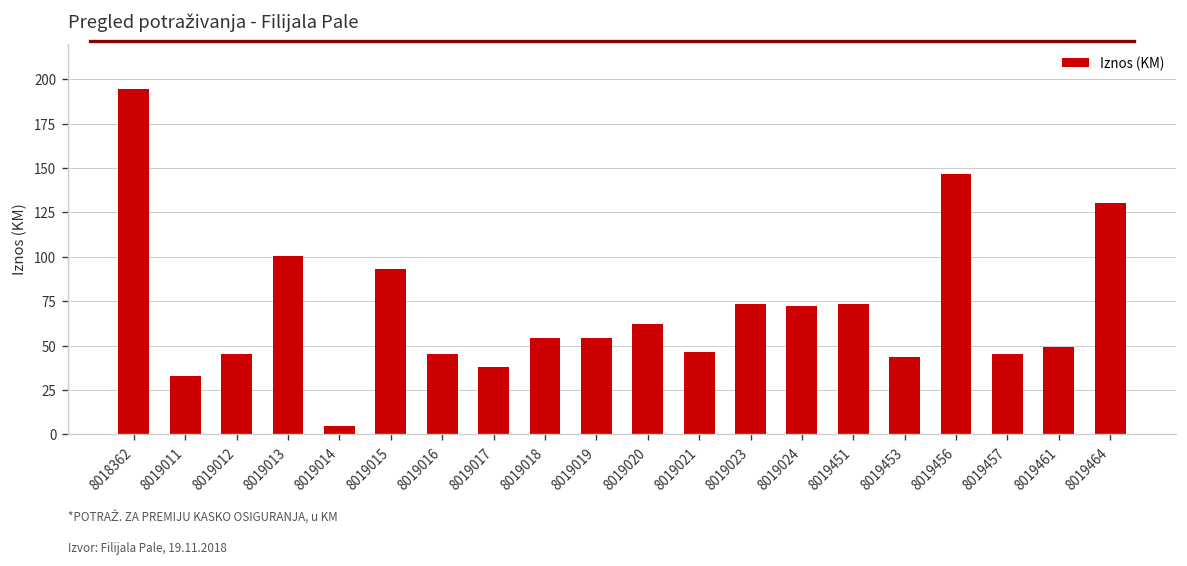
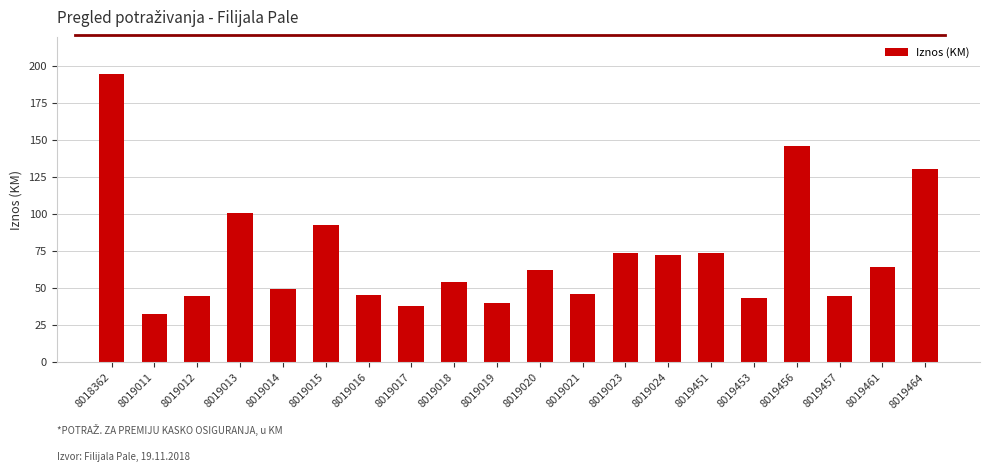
8019014: 5 -> 50
8019019: 54 -> 40
8019461: 49 -> 65
